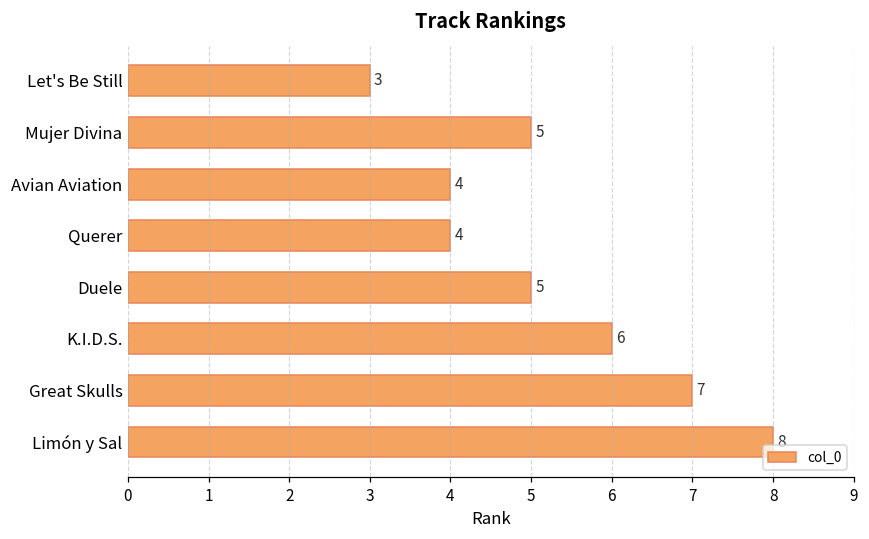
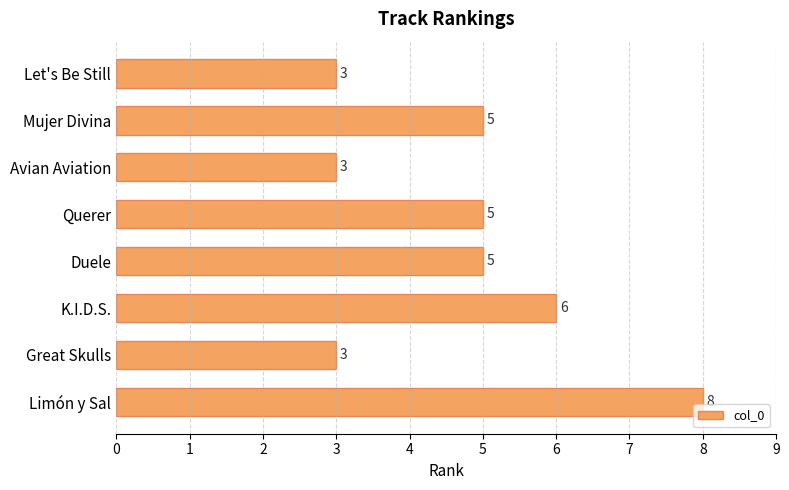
Avian Aviation: 4 -> 3
Querer: 4 -> 5
Great Skulls: 7 -> 3
